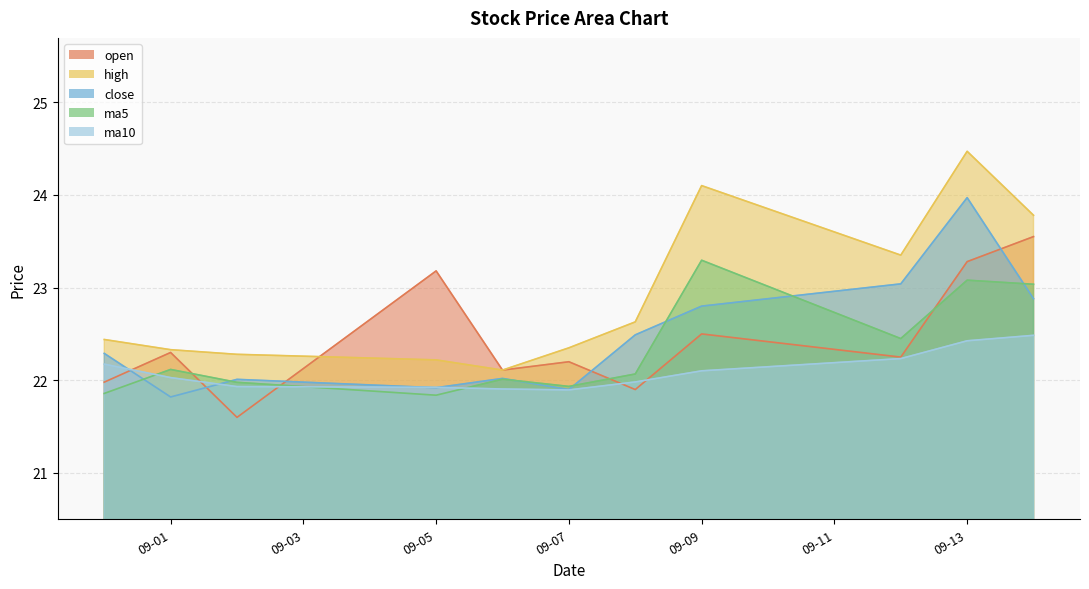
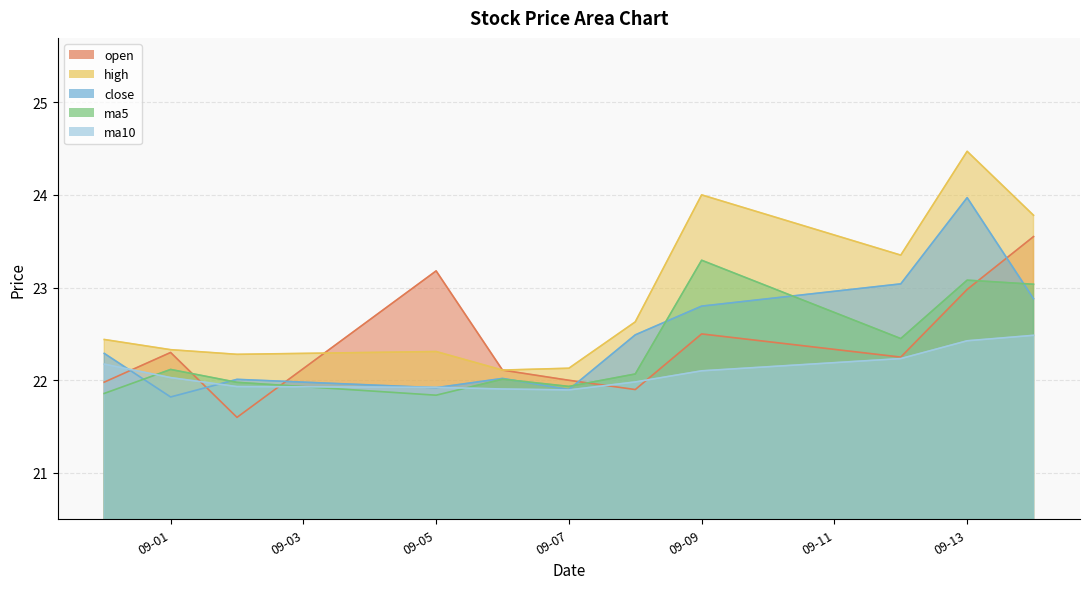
high, 09-05: 22.2 -> 22.3
open, 09-07: 22.2 -> 22.0
high, 09-07: 22.4 -> 22.1
high, 09-09: 24.1 -> 24.0
open, 09-13: 23.3 -> 23.0
